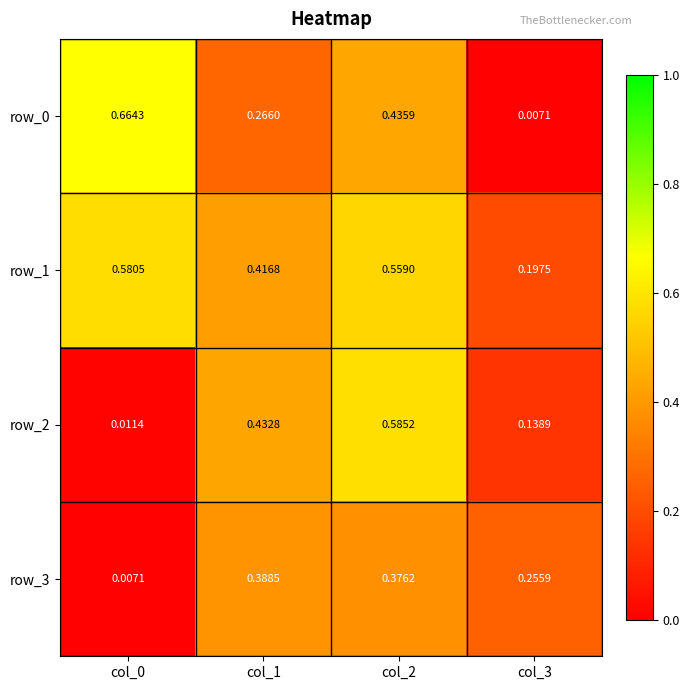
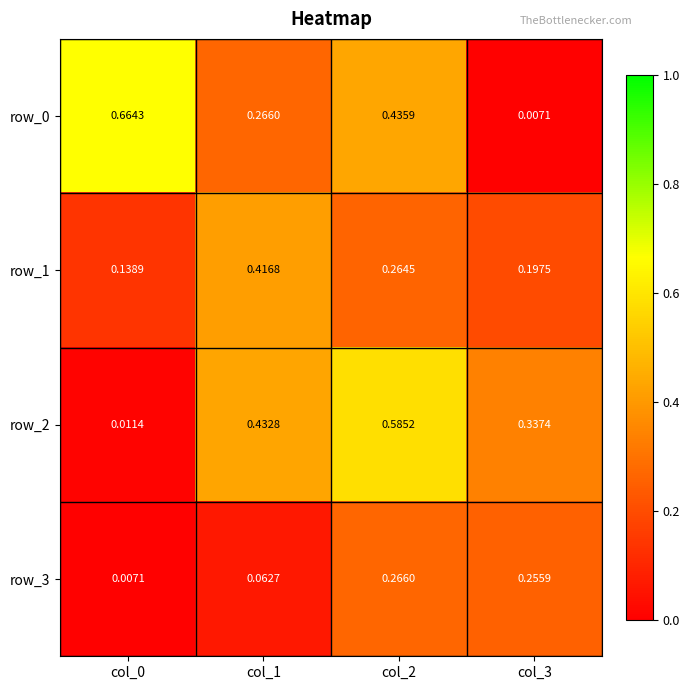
row_1, col_0: 0.5805 -> 0.1389
row_1, col_2: 0.5590 -> 0.2645
row_2, col_3: 0.1389 -> 0.3374
row_3, col_1: 0.3885 -> 0.0627
row_3, col_2: 0.3762 -> 0.2660
